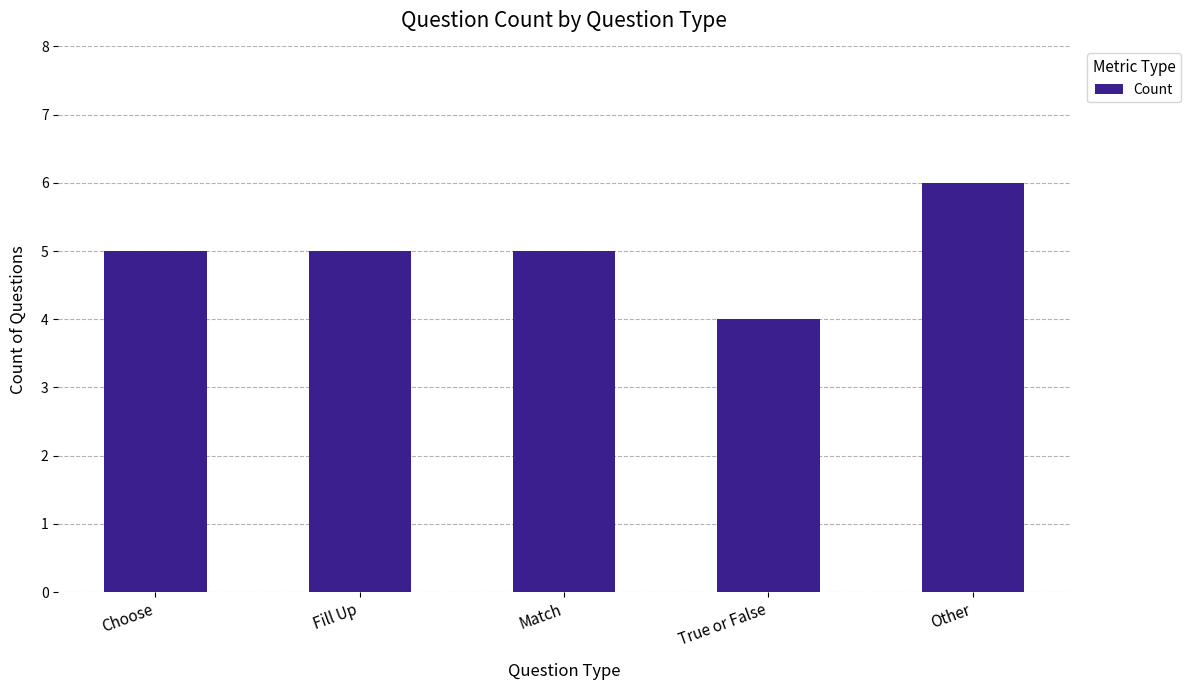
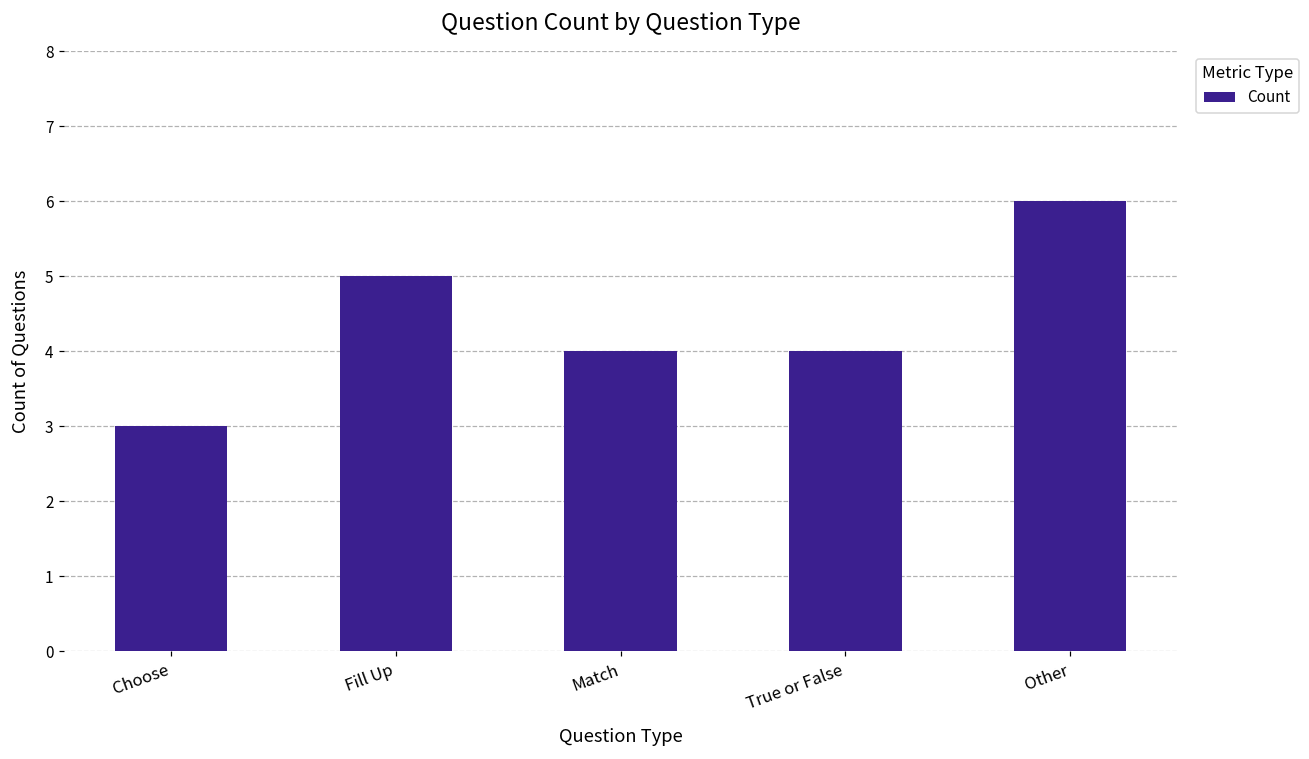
Choose: 5 -> 3
Match: 5 -> 4
